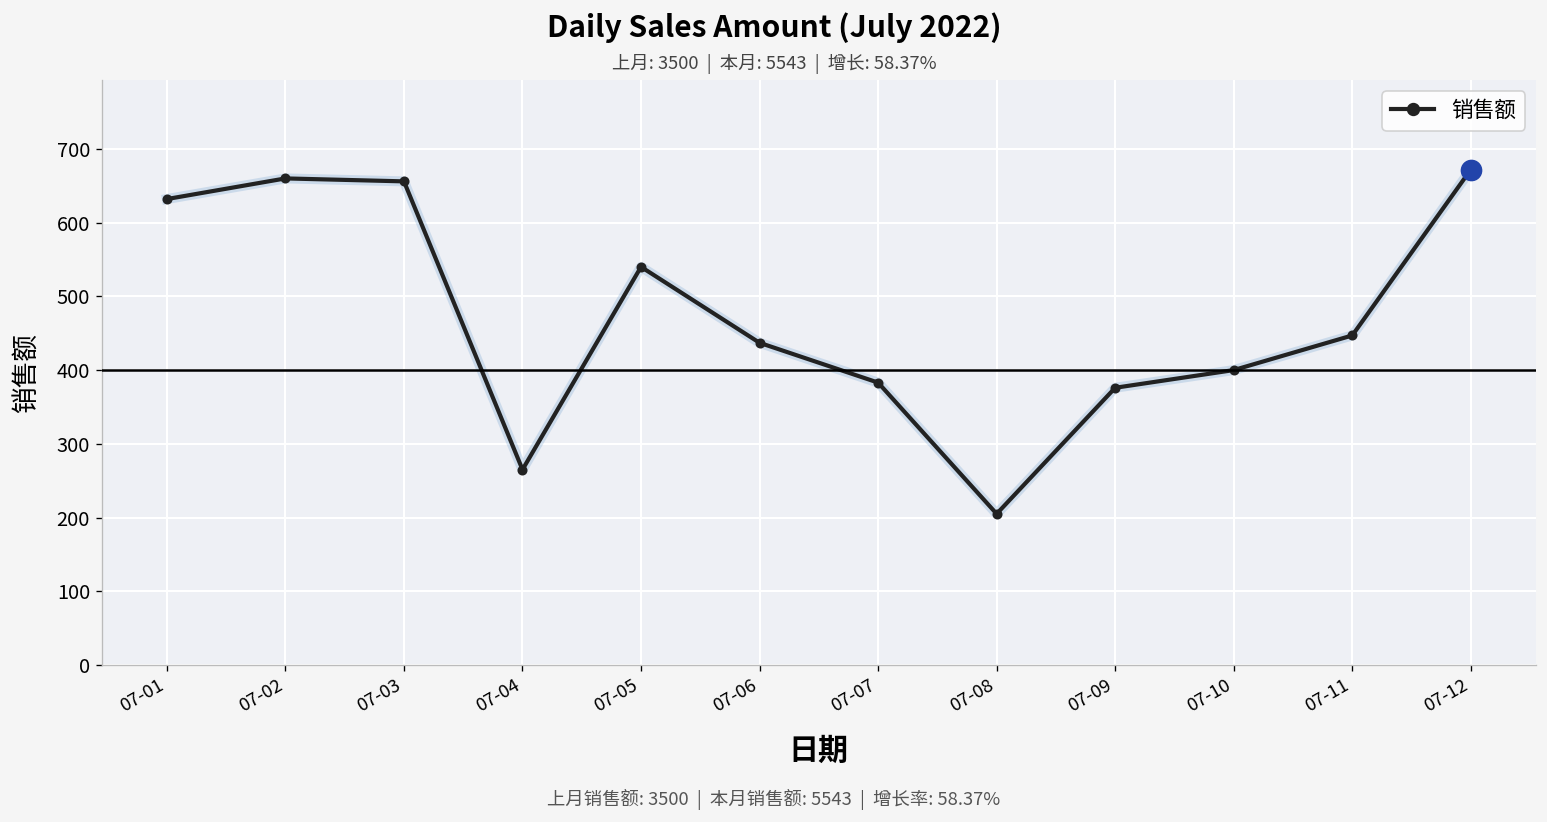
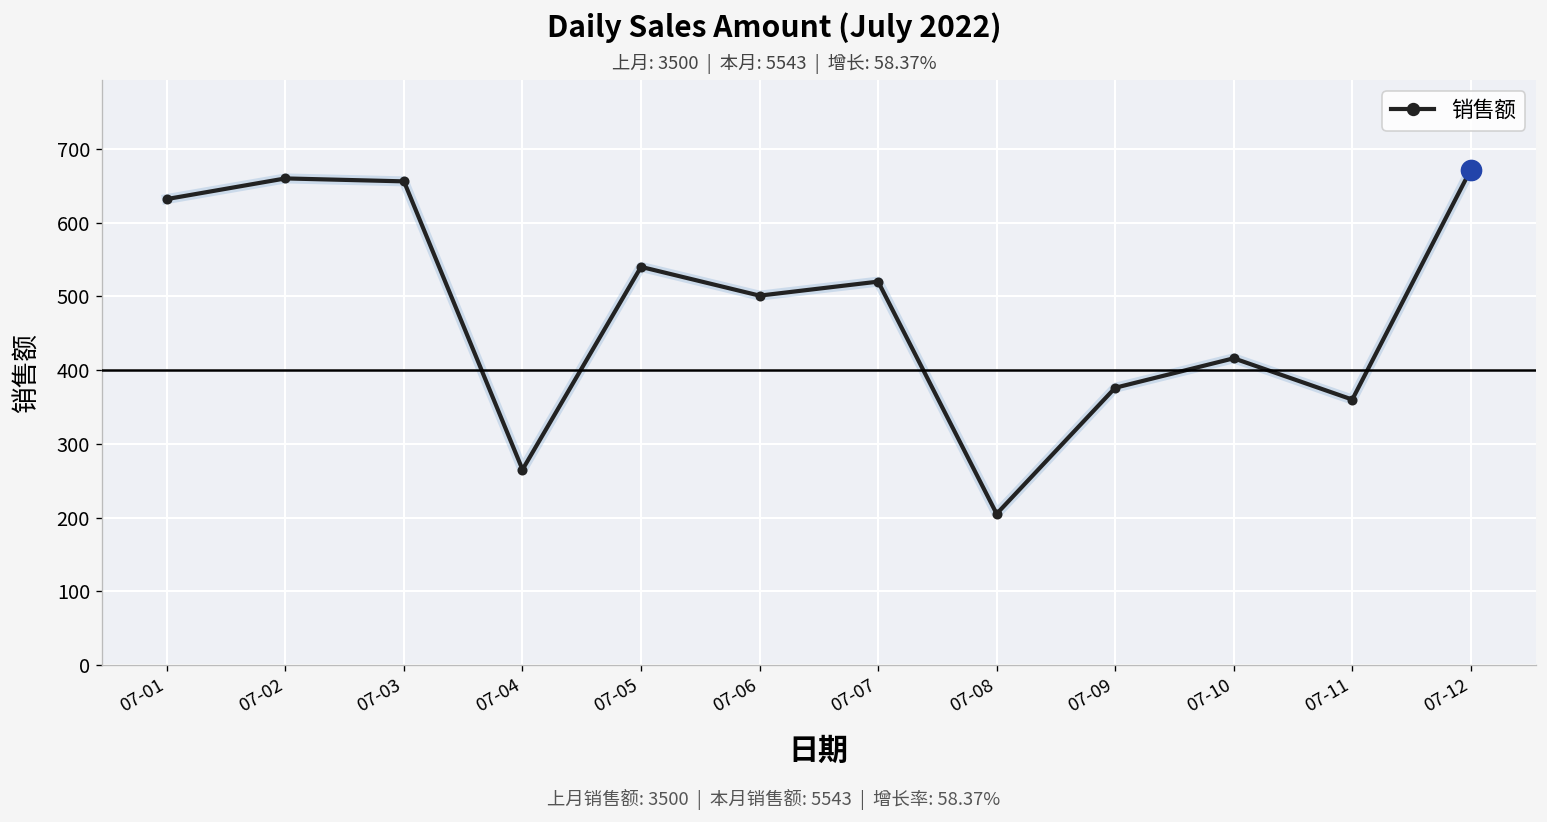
销售额, 07-06: 440 -> 500
销售额, 07-07: 380 -> 520
销售额, 07-10: 400 -> 420
销售额, 07-11: 450 -> 360
